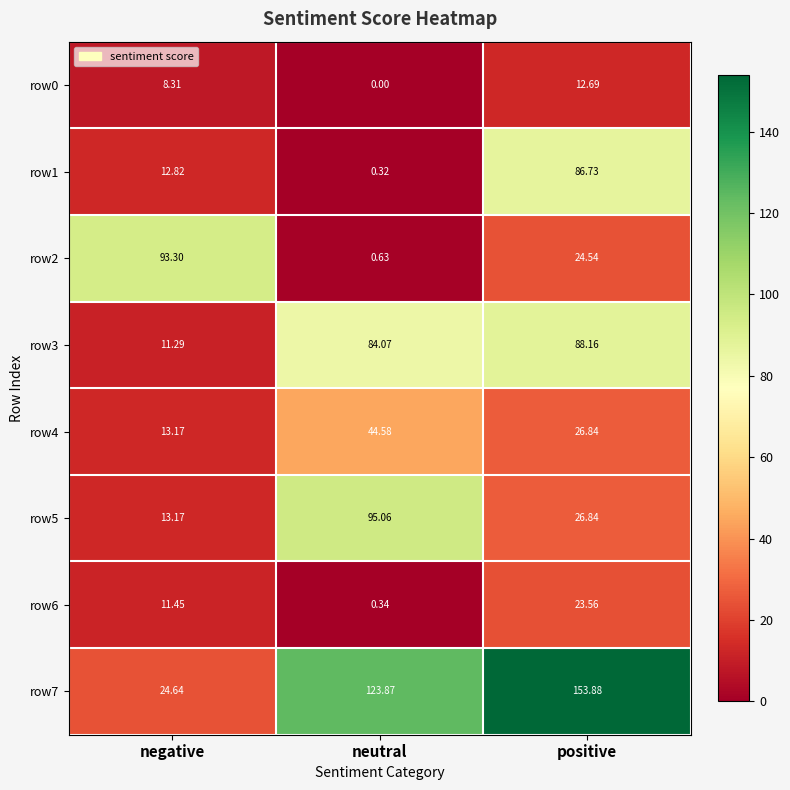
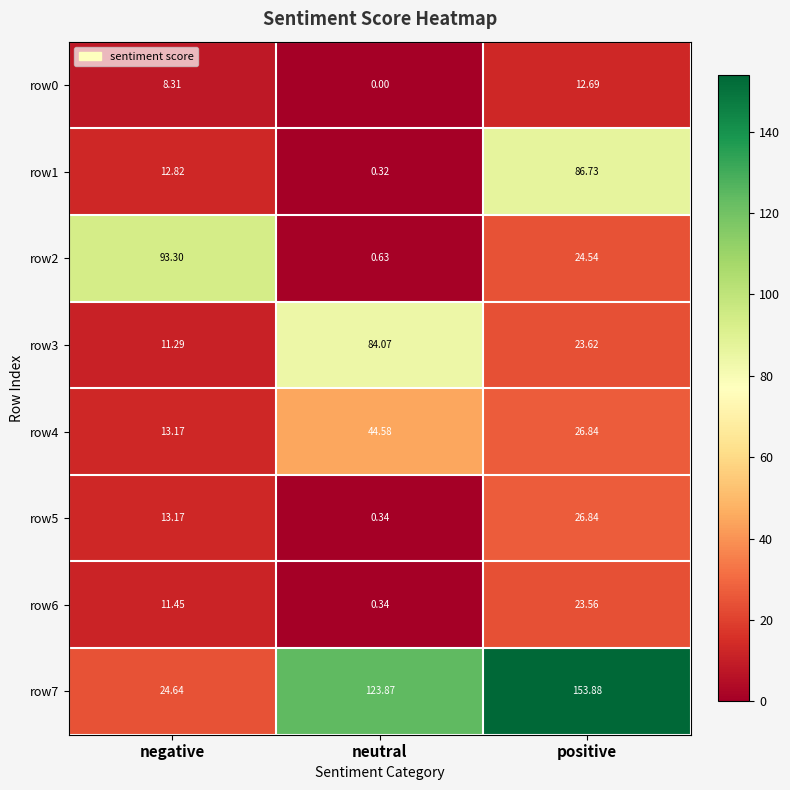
row3, positive: 88.16 -> 23.62
row5, neutral: 95.06 -> 0.34
